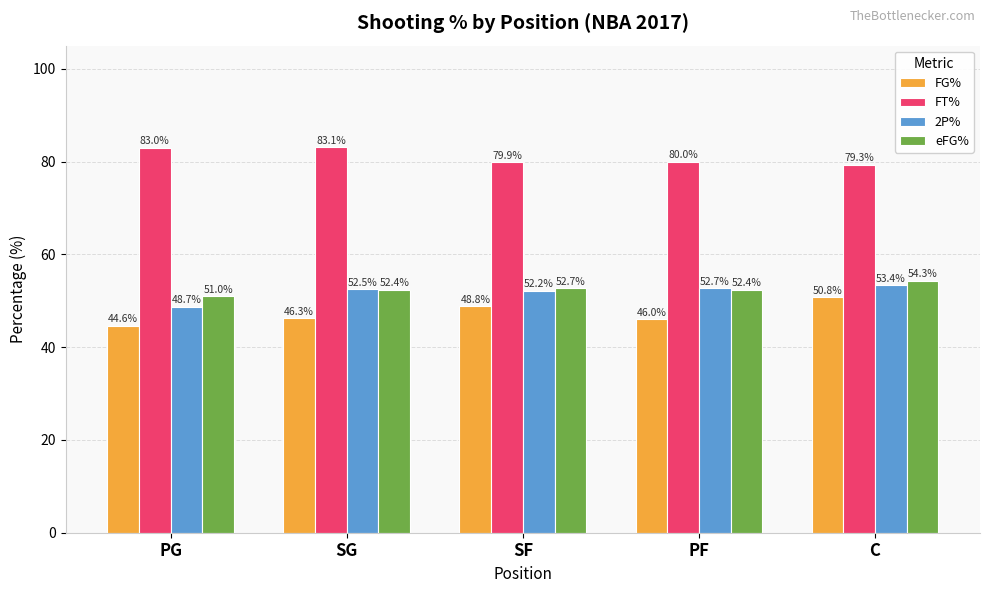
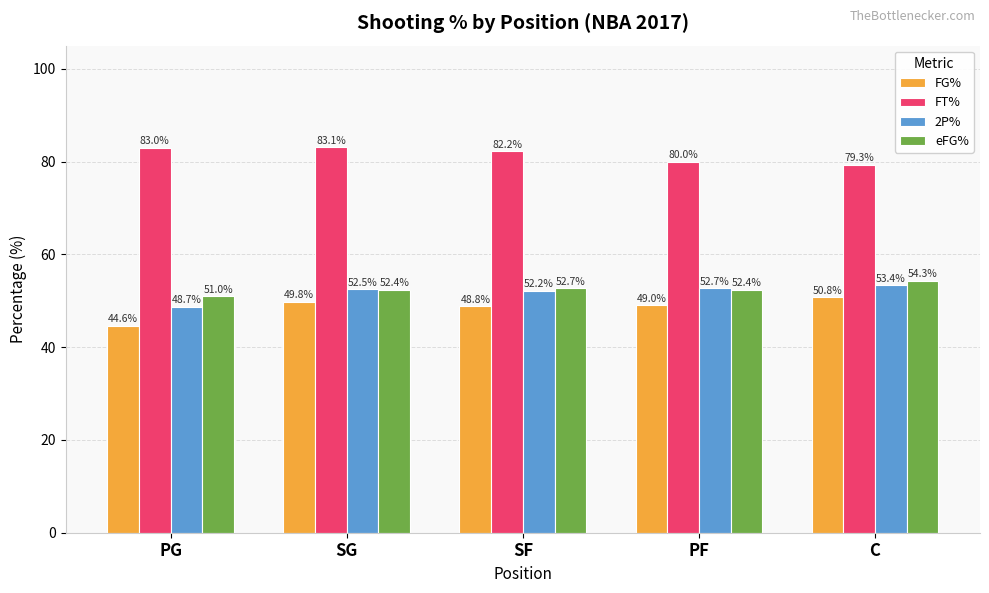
FG%, SG: 46.3% -> 49.8%
FT%, SF: 79.9% -> 82.2%
FG%, PF: 46.0% -> 49.0%
